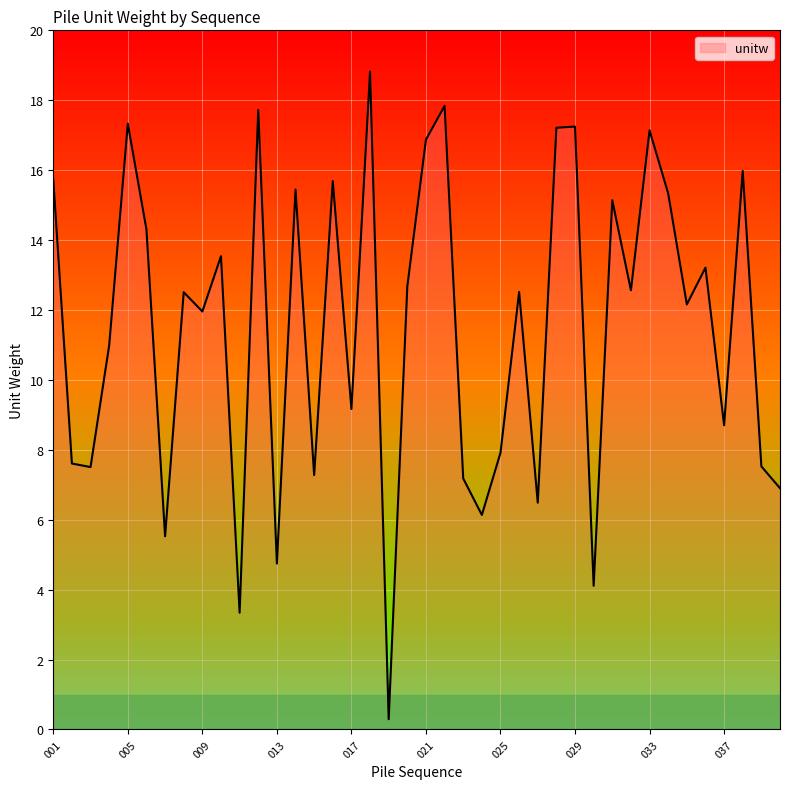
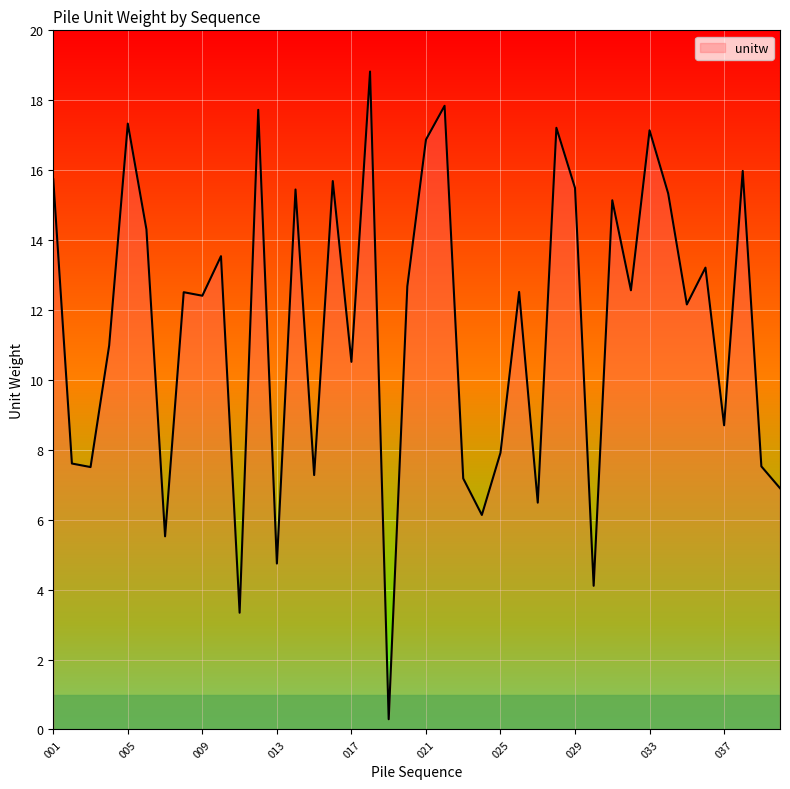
009: 12.0 -> 12.4
017: 9.2 -> 10.5
029: 17.2 -> 15.5
